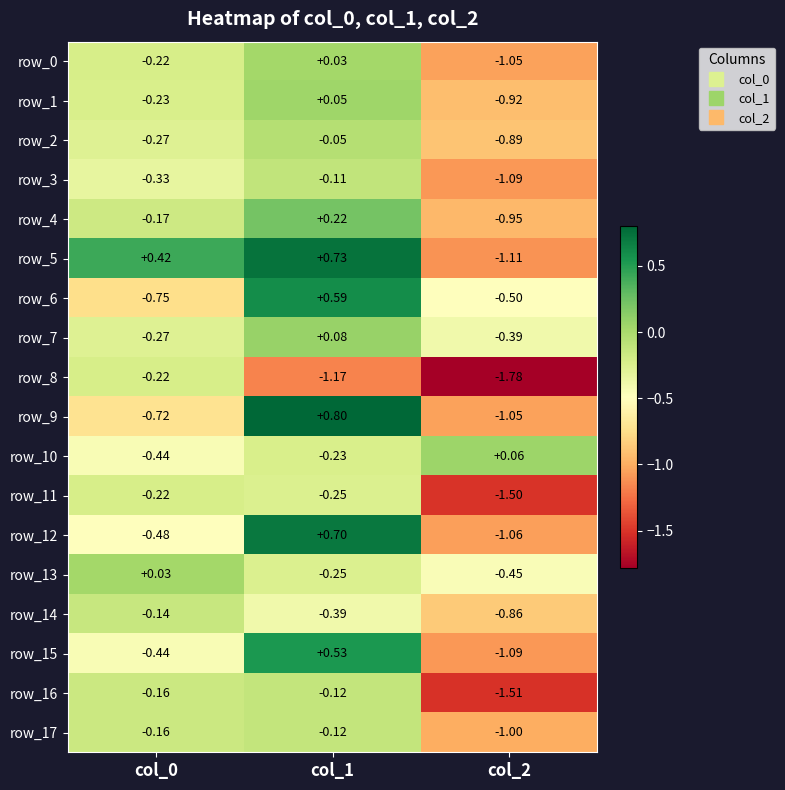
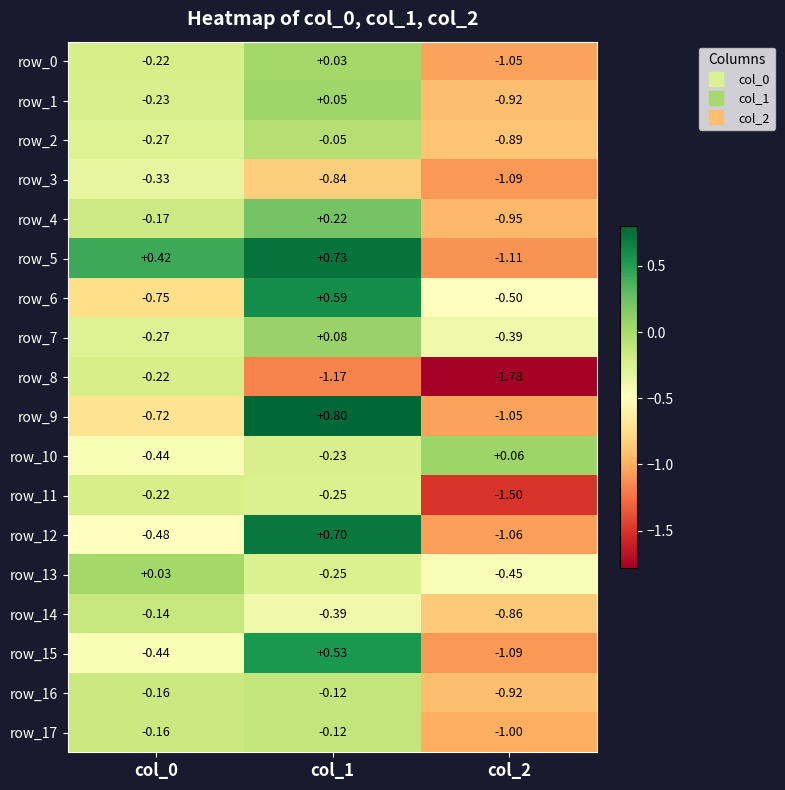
row_3, col_1: -0.11 -> -0.84
row_16, col_2: -1.51 -> -0.92
